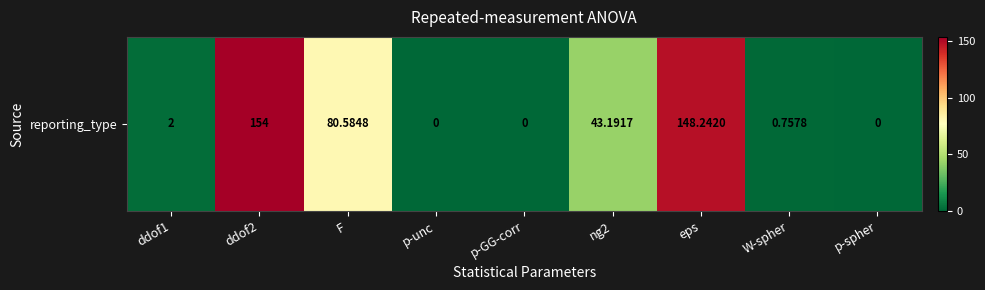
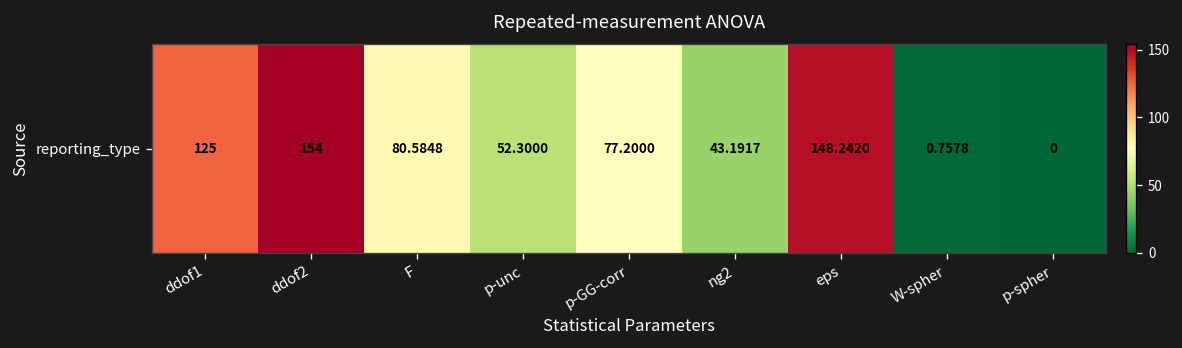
reporting_type, ddof1: 2 -> 125
reporting_type, p-unc: 0 -> 52.3000
reporting_type, p-GG-corr: 0 -> 77.2000
